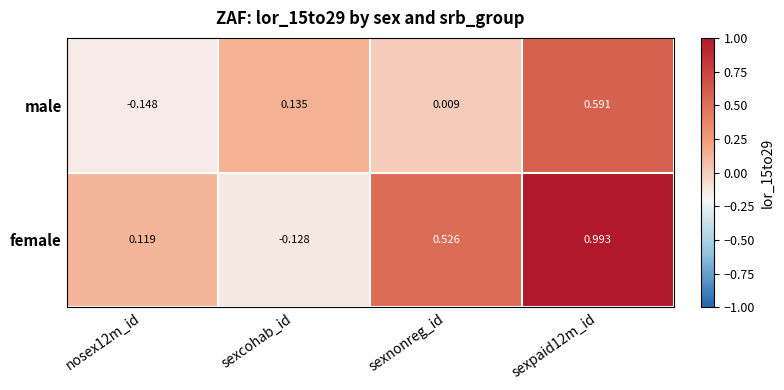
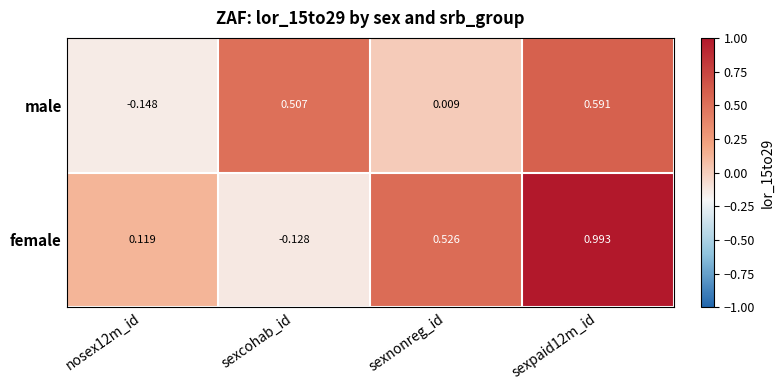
male, sexcohab_id: 0.135 -> 0.507
